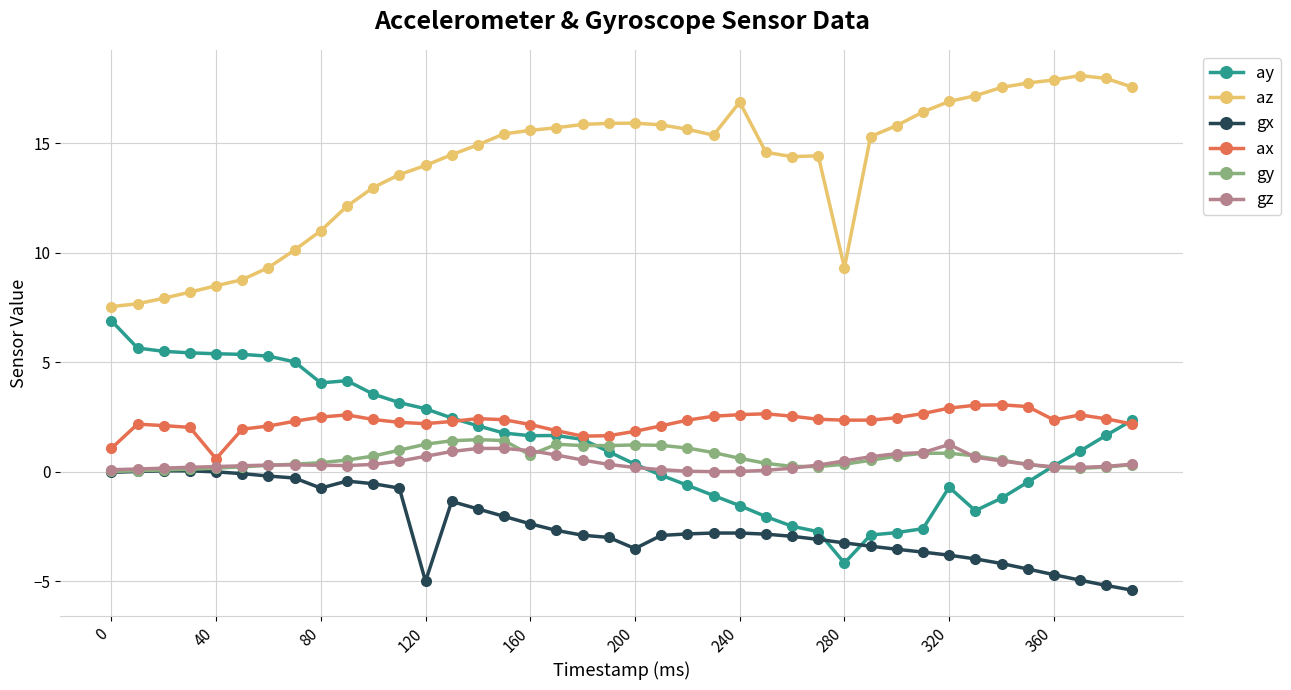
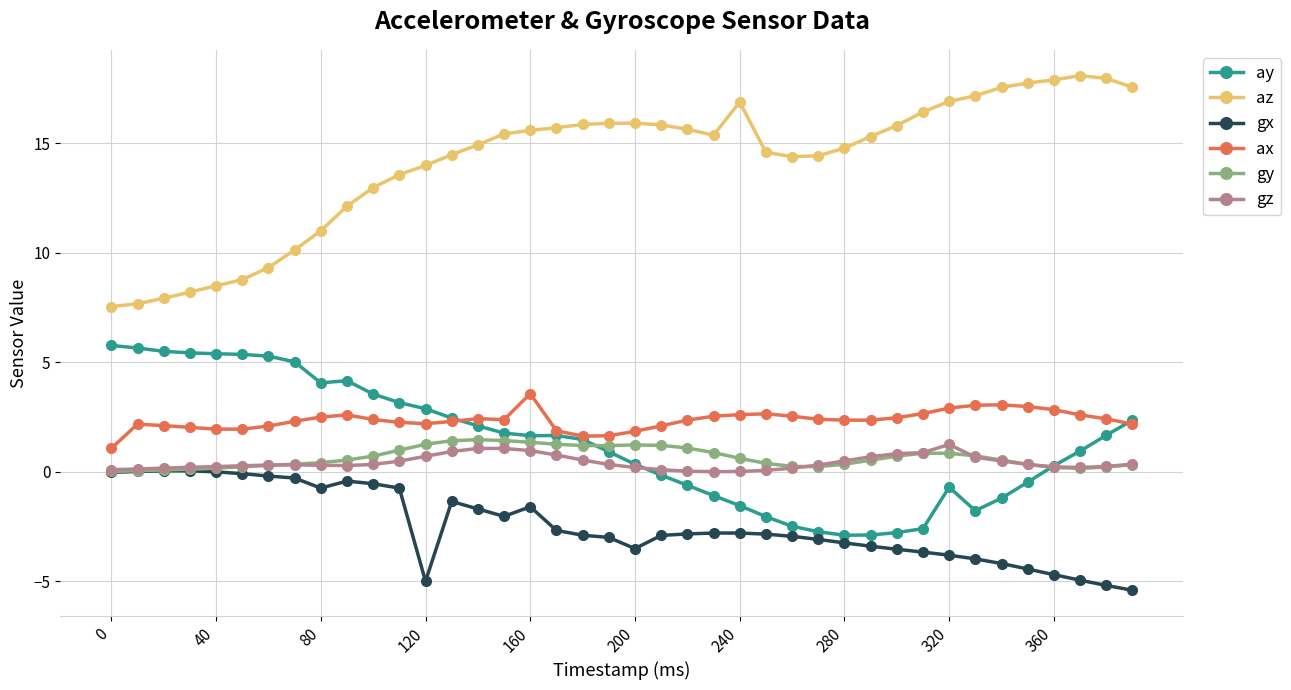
ay, 0: 6.9 -> 5.8
ax, 40: 0.6 -> 2.0
gx, 160: -2.4 -> -1.6
ax, 160: 2.2 -> 3.6
gy, 160: 0.8 -> 1.4
ay, 280: -4.2 -> -2.9
az, 280: 9.3 -> 14.8
ax, 360: 2.4 -> 2.8
